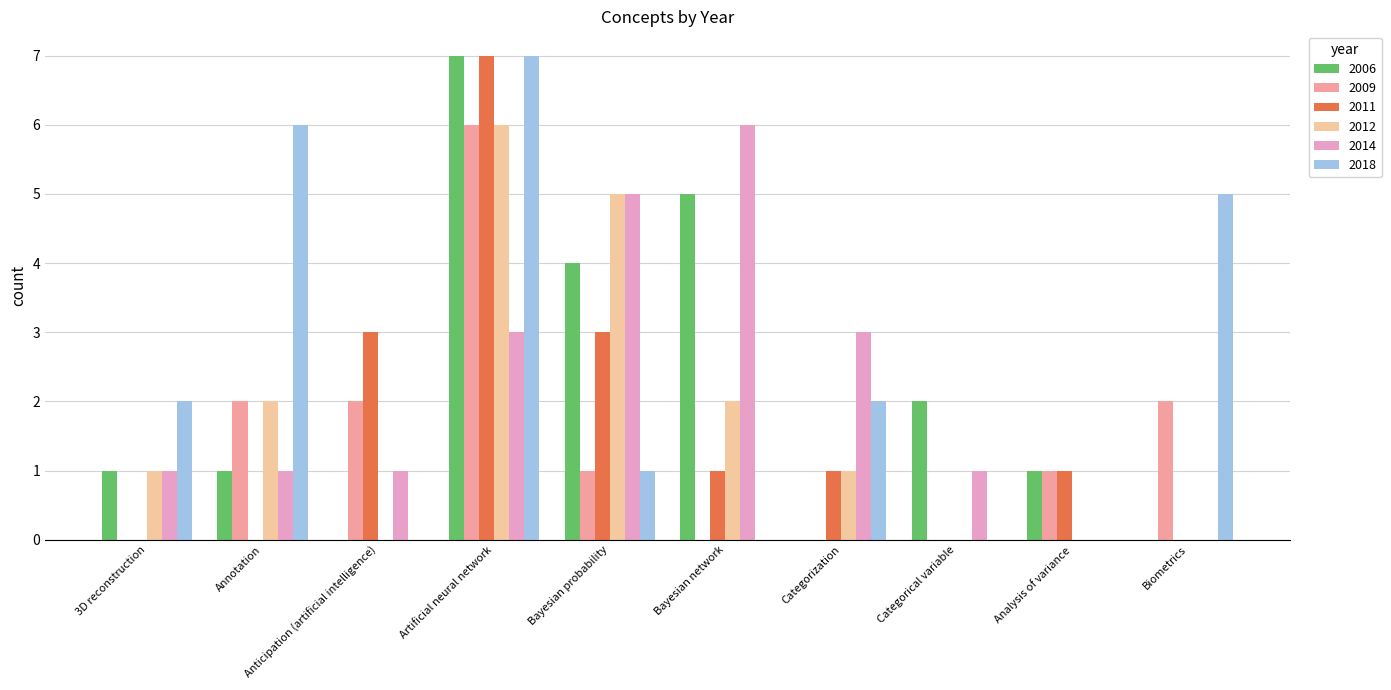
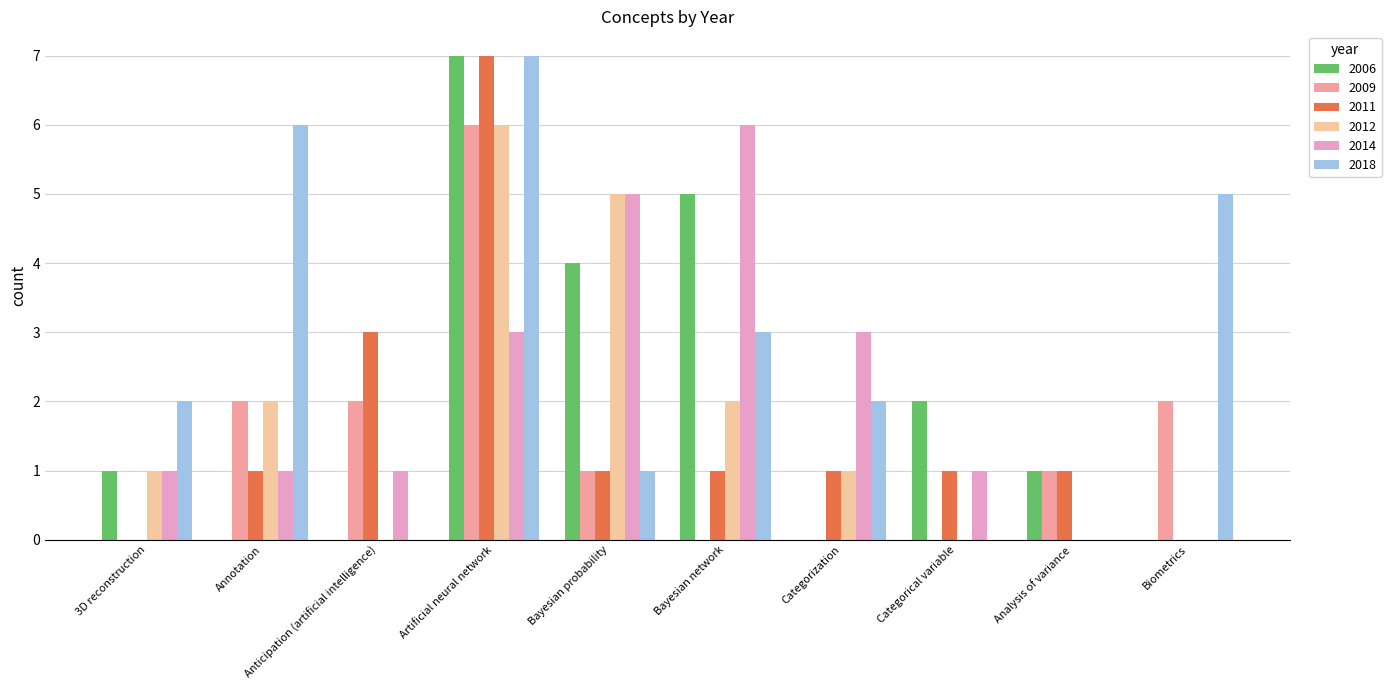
2006, Annotation: 1 -> 0
2011, Annotation: 0 -> 1
2011, Bayesian probability: 3 -> 1
2018, Bayesian network: 0 -> 3
2011, Categorical variable: 0 -> 1
